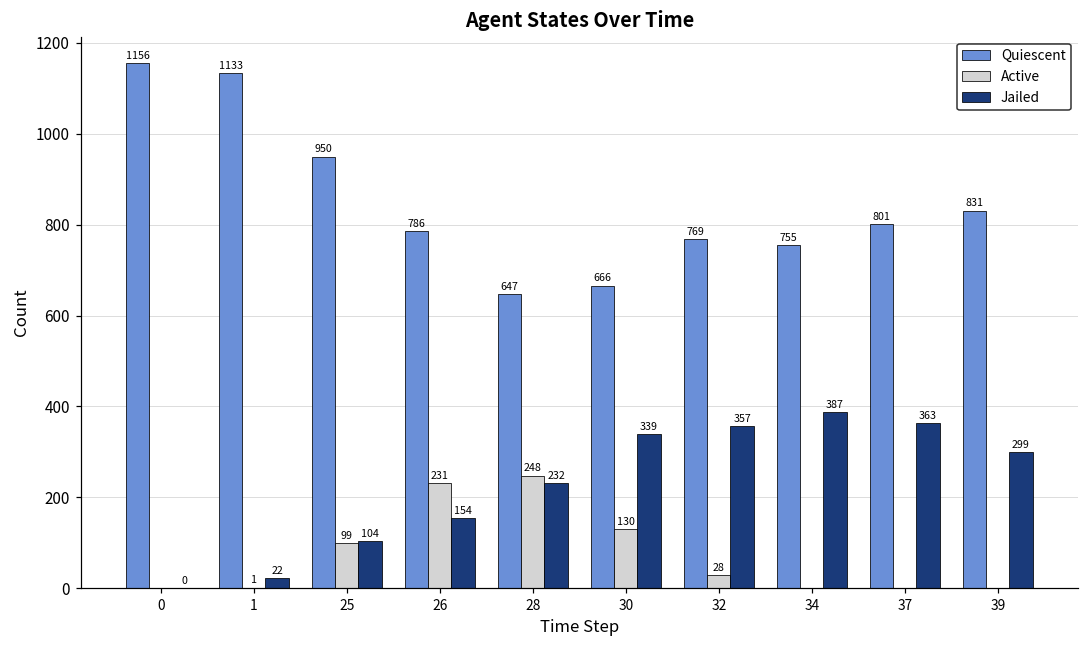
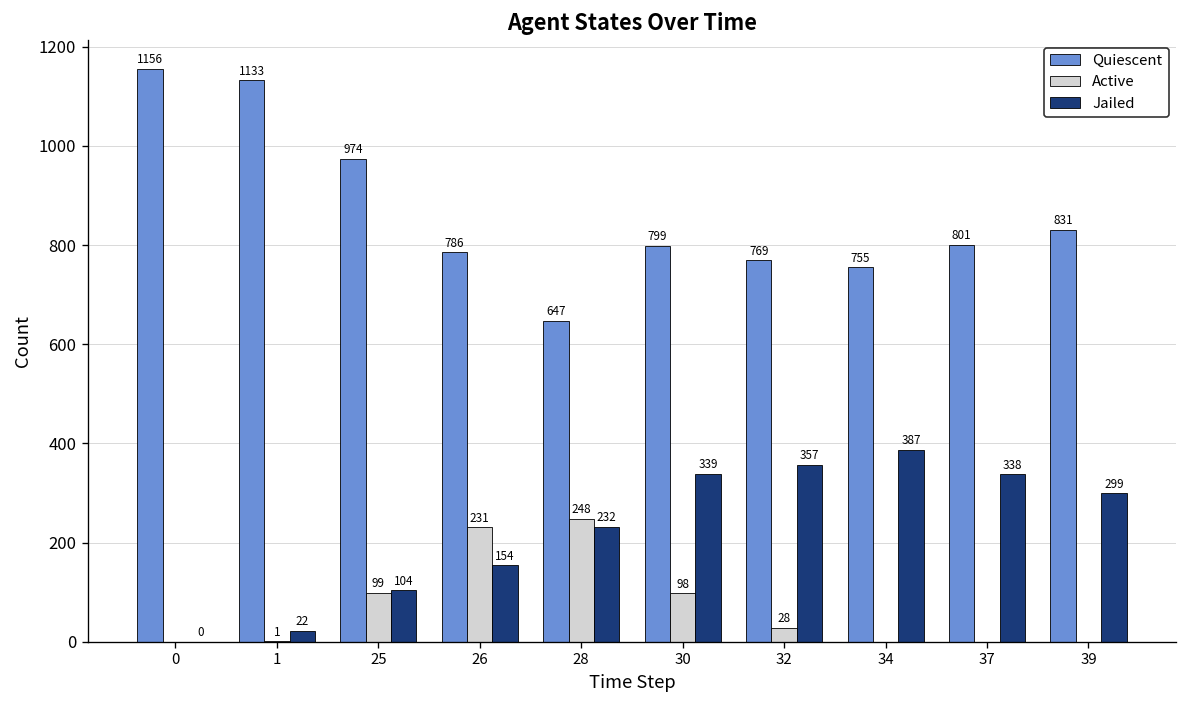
Quiescent, 25: 950 -> 974
Quiescent, 30: 666 -> 799
Active, 30: 130 -> 98
Jailed, 37: 363 -> 338
